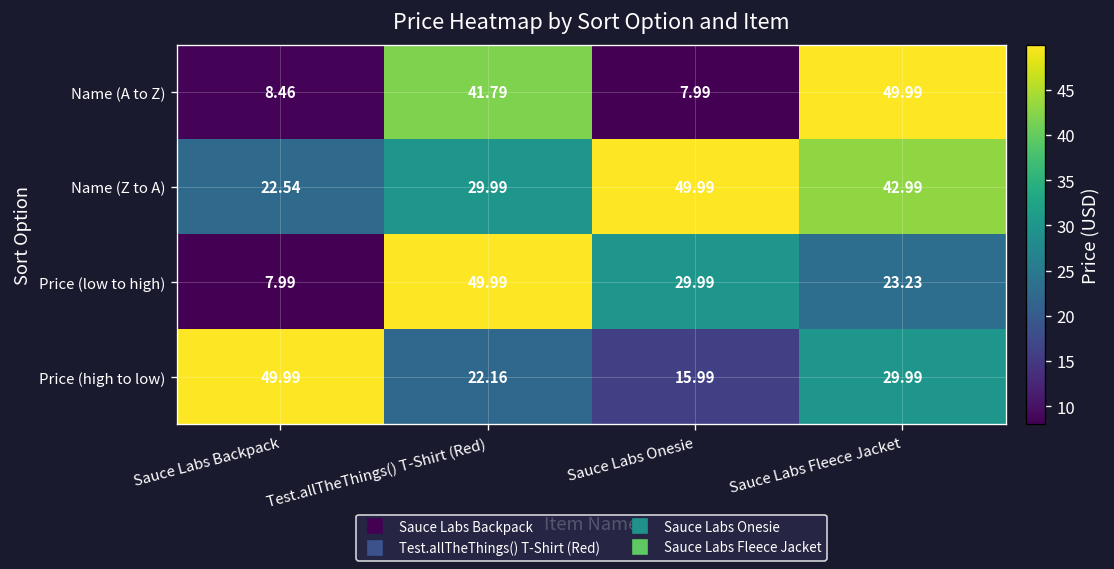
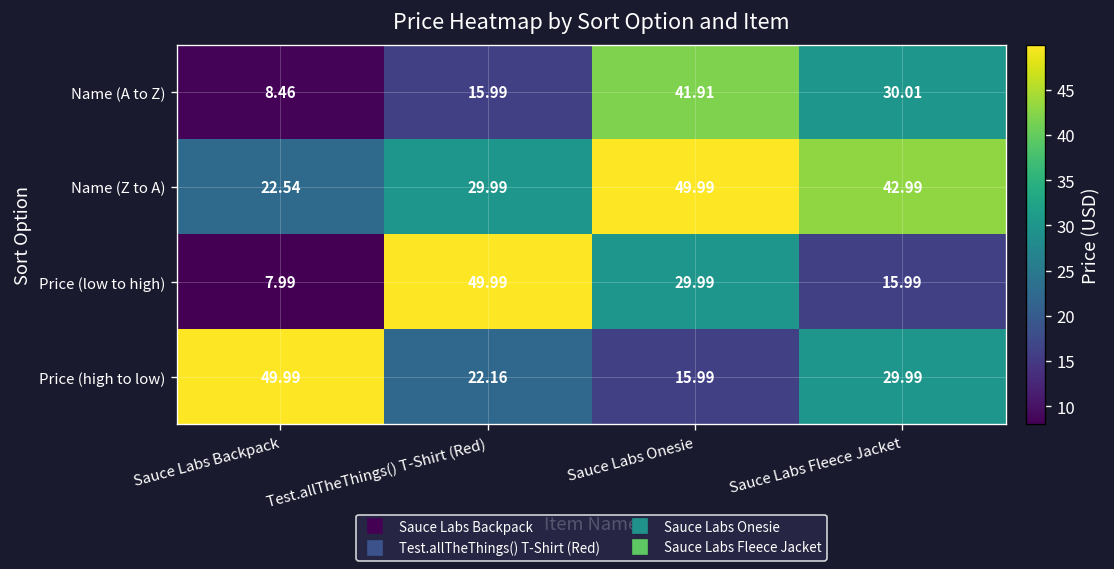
Name (A to Z), Test.allTheThings() T-Shirt (Red): 41.79 -> 15.99
Name (A to Z), Sauce Labs Onesie: 7.99 -> 41.91
Name (A to Z), Sauce Labs Fleece Jacket: 49.99 -> 30.01
Price (low to high), Sauce Labs Fleece Jacket: 23.23 -> 15.99
